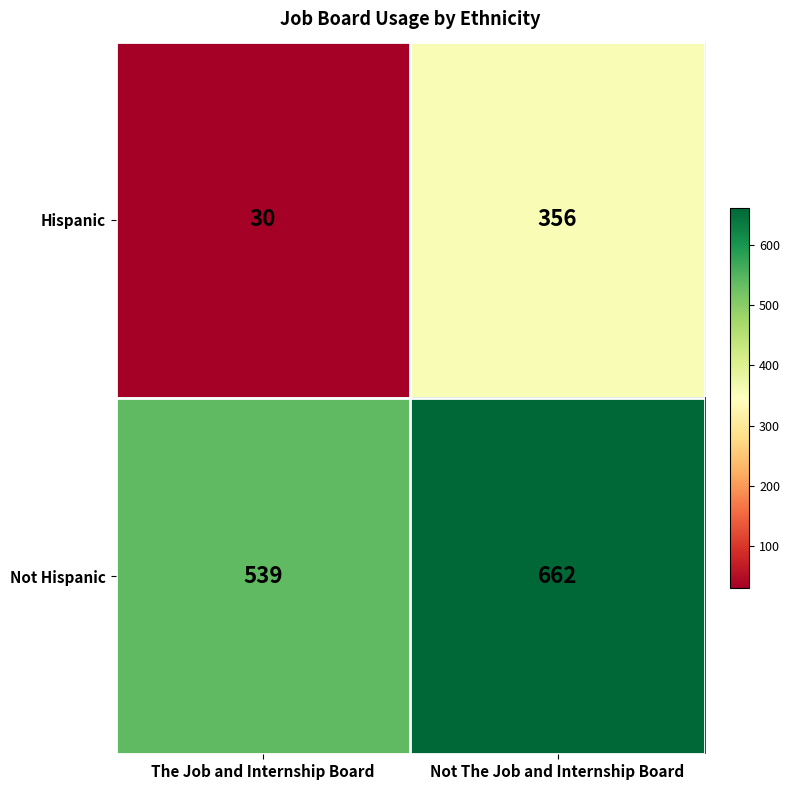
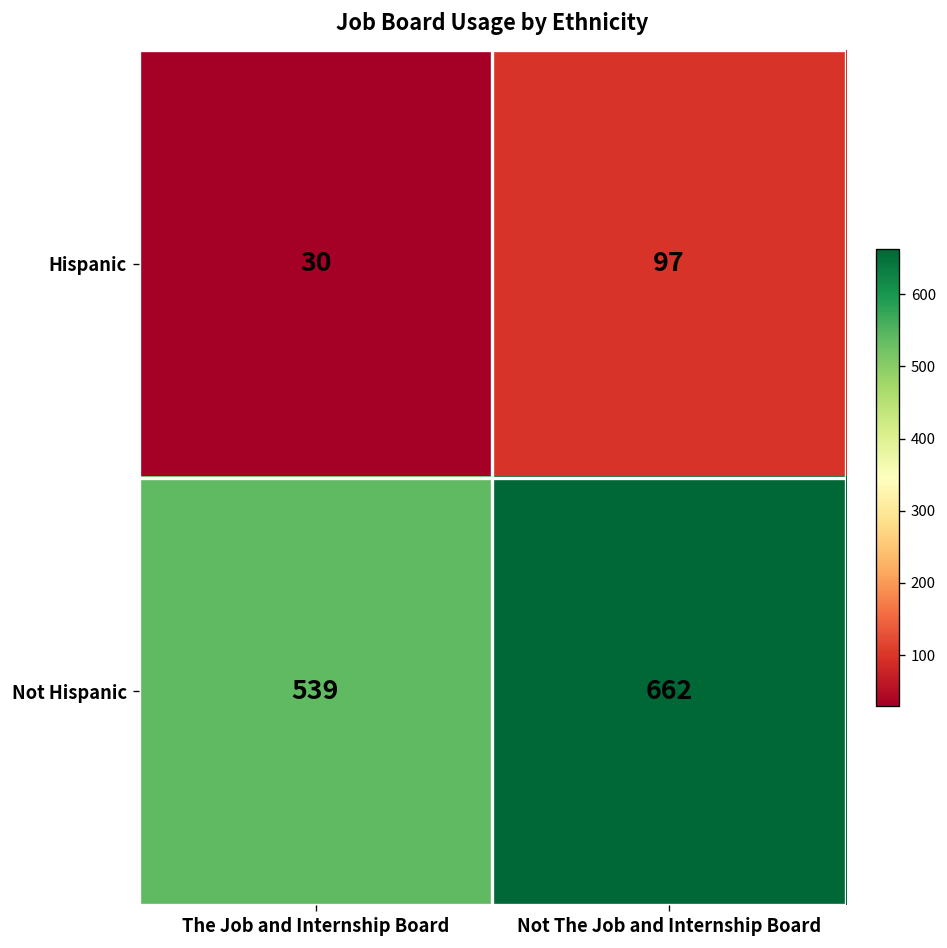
Hispanic, Not The Job and Internship Board: 356 -> 97
